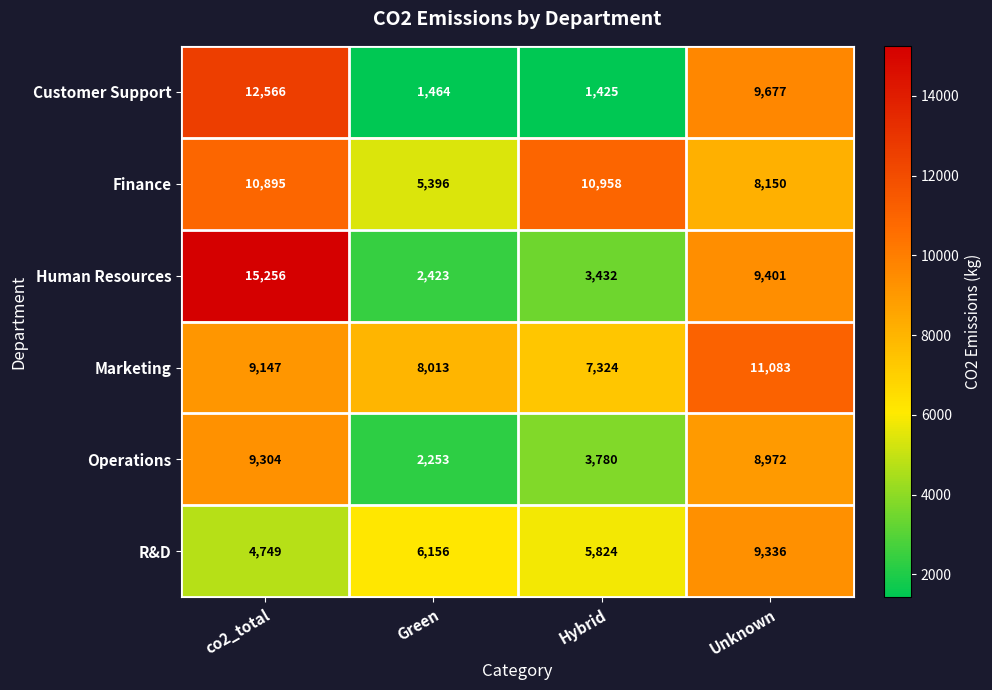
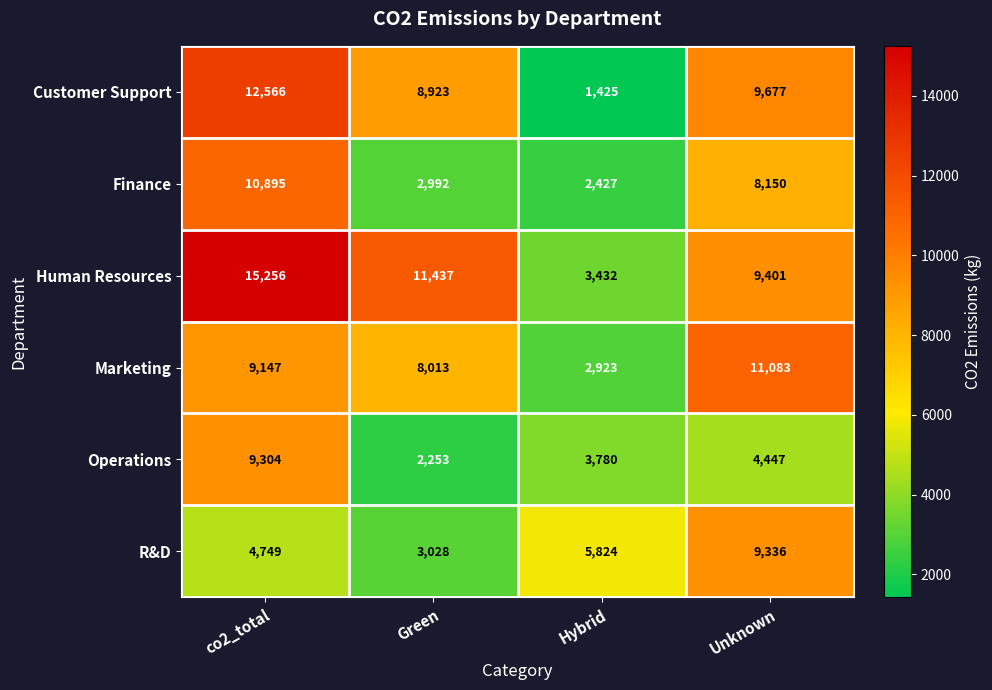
Customer Support, Green: 1,464 -> 8,923
Finance, Green: 5,396 -> 2,992
Finance, Hybrid: 10,958 -> 2,427
Human Resources, Green: 2,423 -> 11,437
Marketing, Hybrid: 7,324 -> 2,923
Operations, Unknown: 8,972 -> 4,447
R&D, Green: 6,156 -> 3,028
